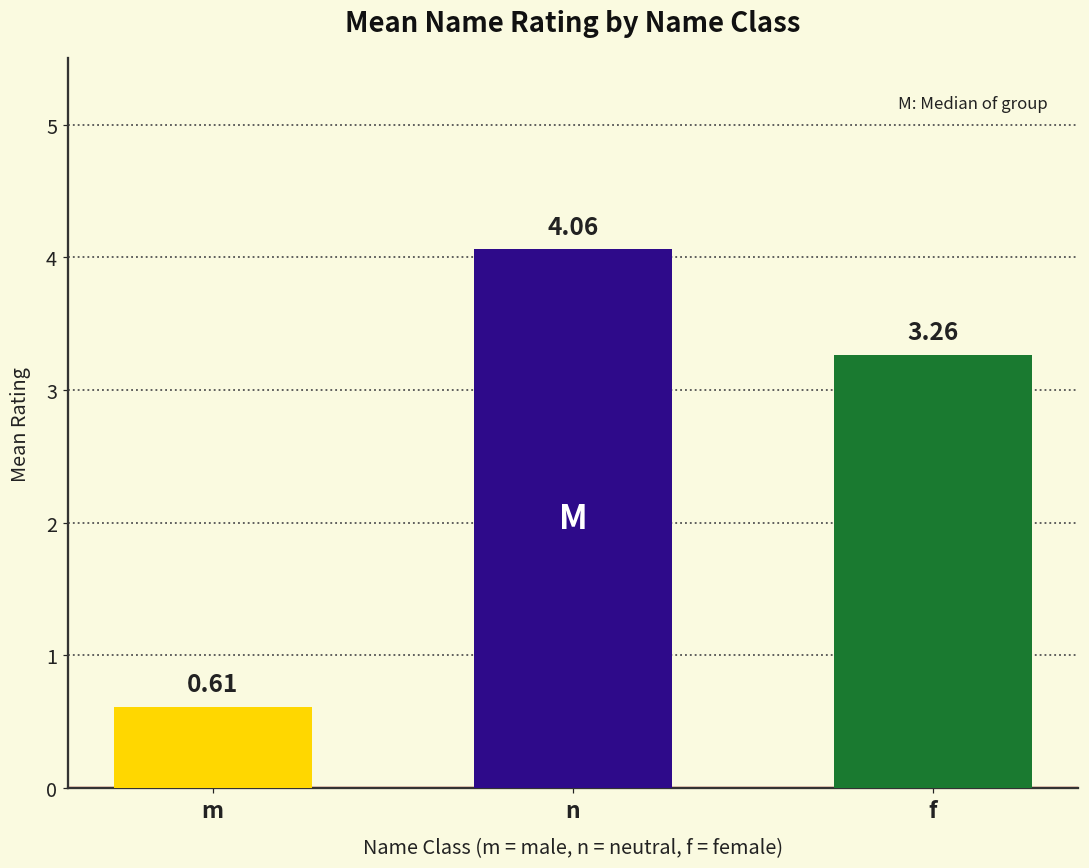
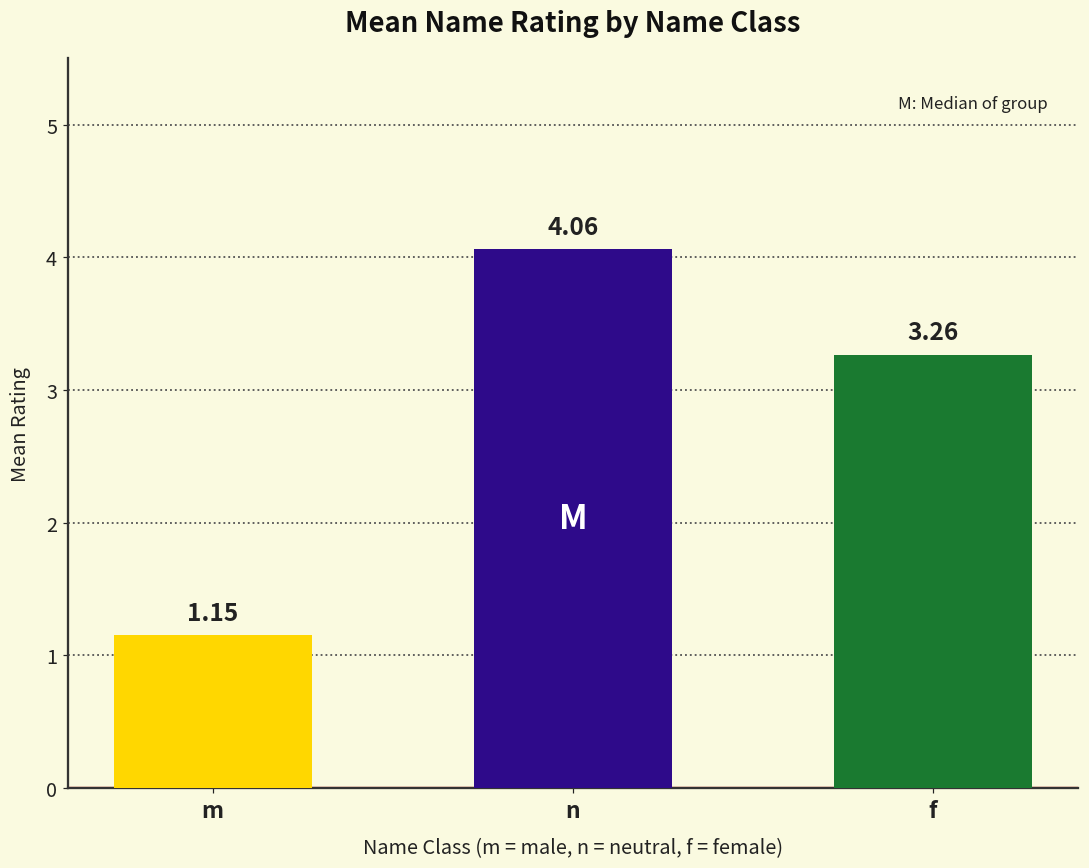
m: 0.61 -> 1.15
